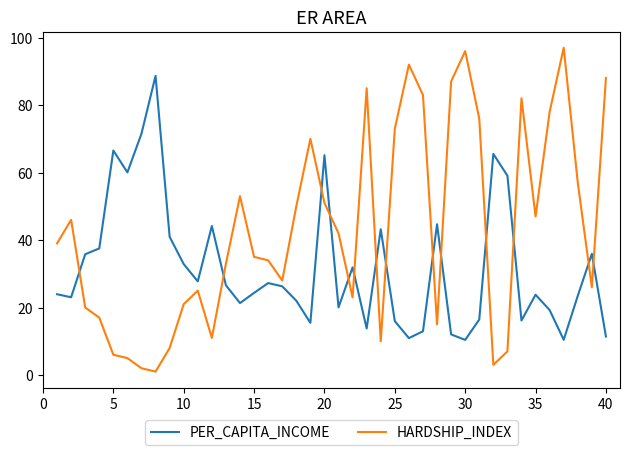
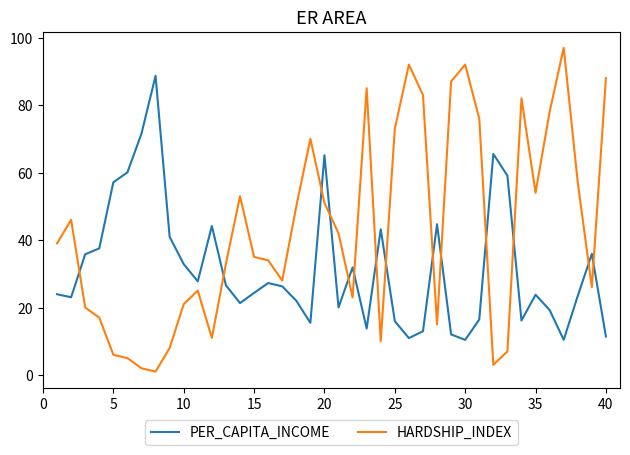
PER_CAPITA_INCOME, 5: 67 -> 57
HARDSHIP_INDEX, 30: 96 -> 92
HARDSHIP_INDEX, 35: 47 -> 54
